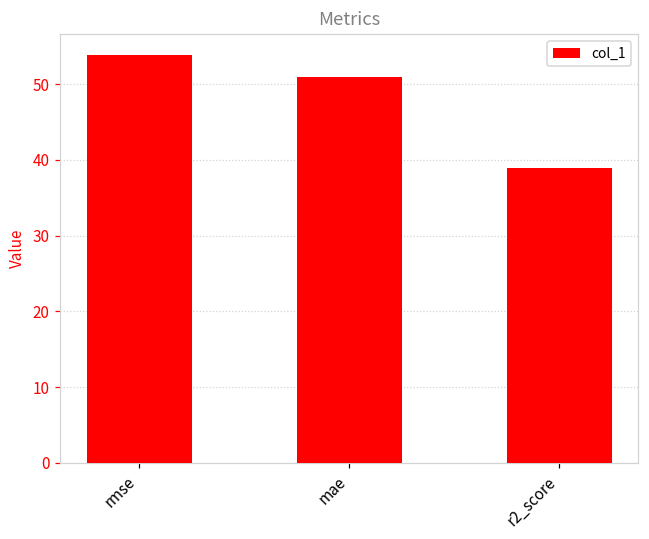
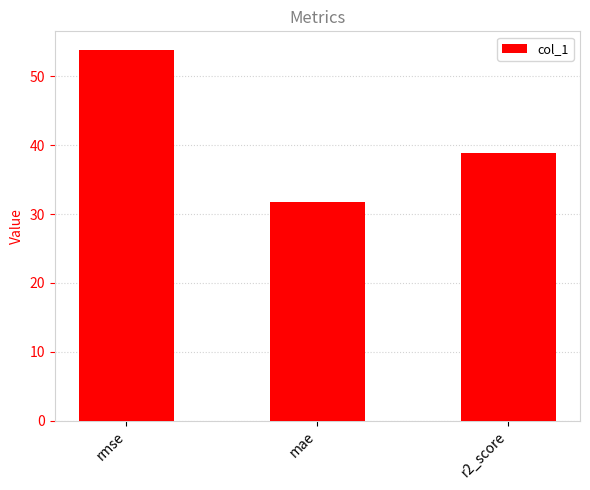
mae: 51 -> 32
